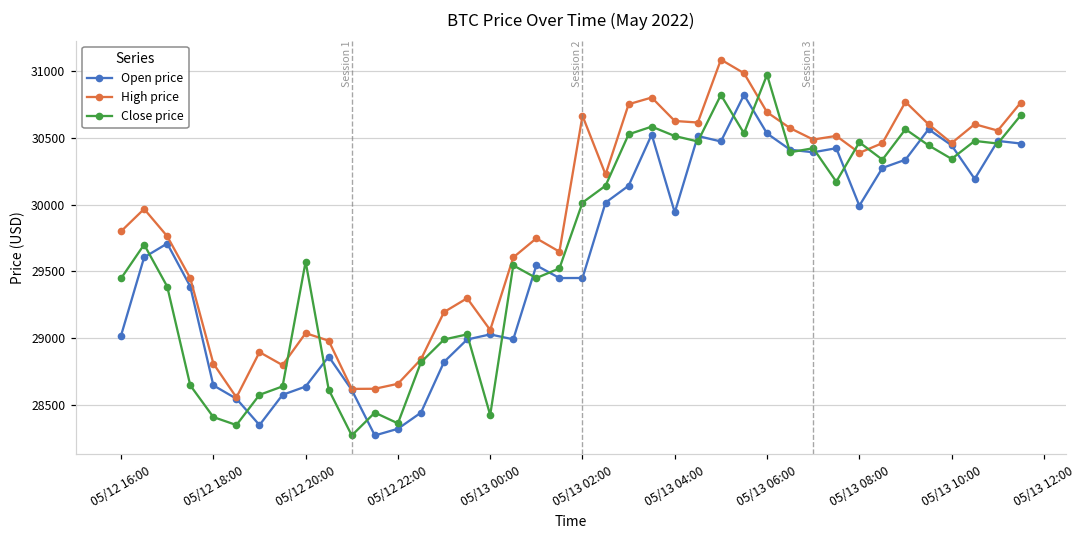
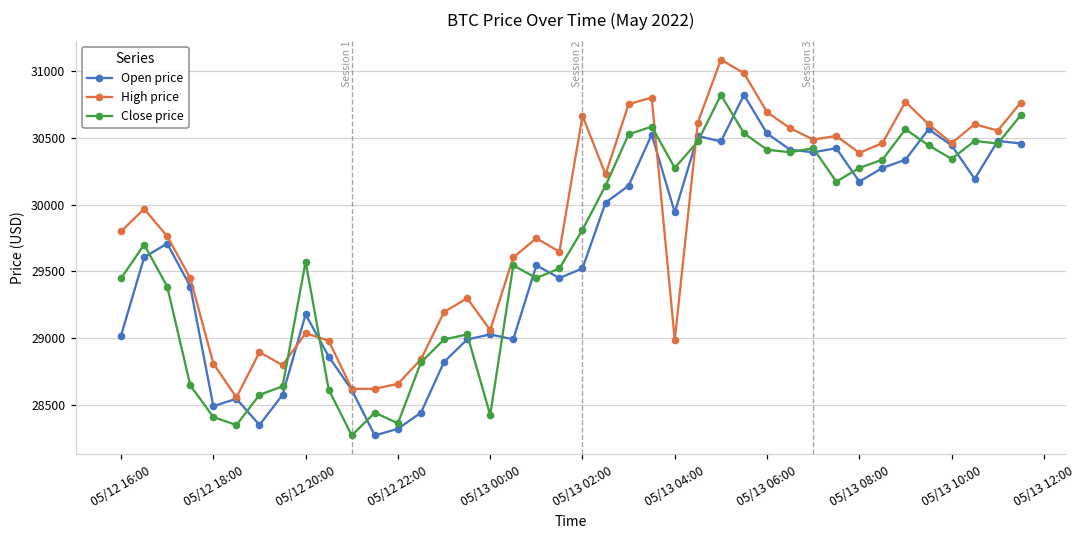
Open price, 05/12 18:00: 28650 -> 28490
Open price, 05/12 20:00: 28640 -> 29180
Open price, 05/13 02:00: 29450 -> 29520
Close price, 05/13 02:00: 30010 -> 29810
High price, 05/13 04:00: 30620 -> 28990
Close price, 05/13 04:00: 30510 -> 30270
Close price, 05/13 06:00: 30970 -> 30410
Open price, 05/13 08:00: 29990 -> 30170
Close price, 05/13 08:00: 30470 -> 30270
